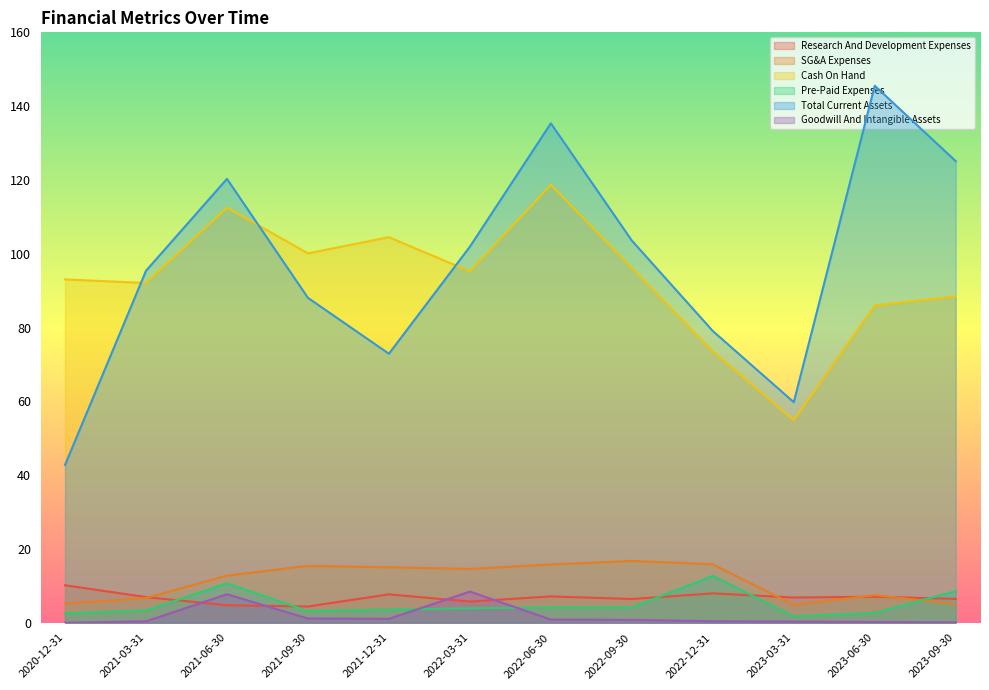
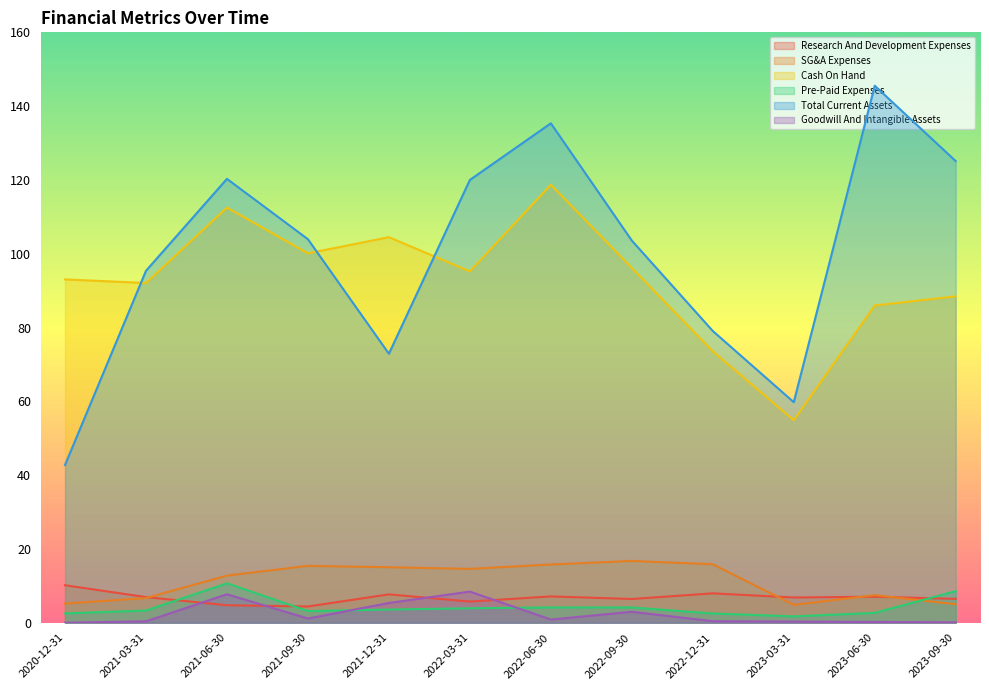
Total Current Assets, 2021-09-30: 88 -> 104
Goodwill And Intangible Assets, 2021-12-31: 1 -> 5
Total Current Assets, 2022-03-31: 102 -> 120
Goodwill And Intangible Assets, 2022-09-30: 1 -> 3
Pre-Paid Expenses, 2022-12-31: 13 -> 3
